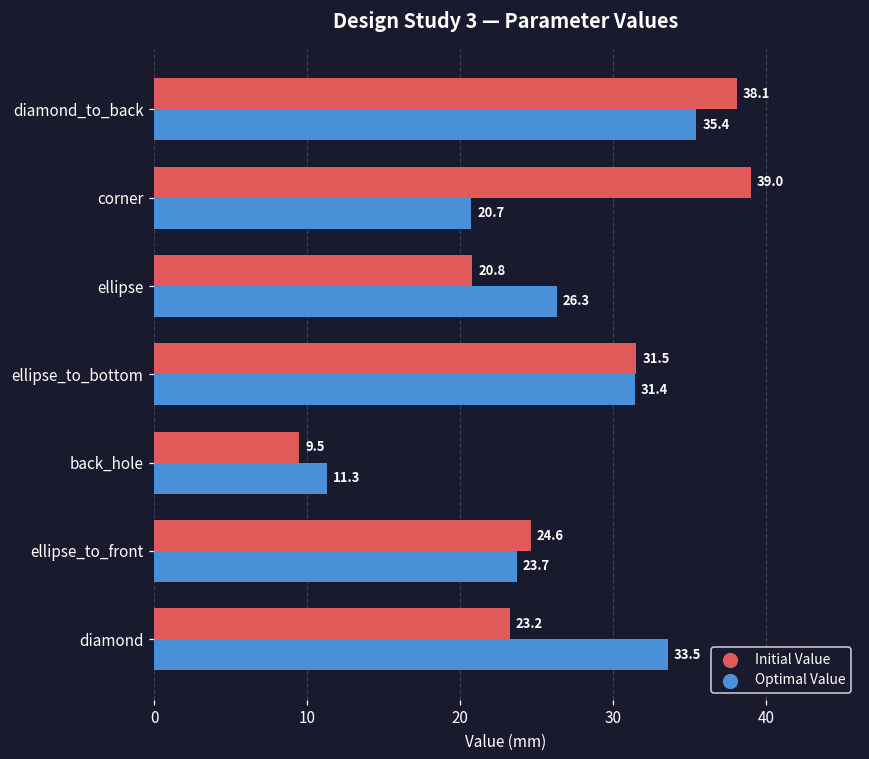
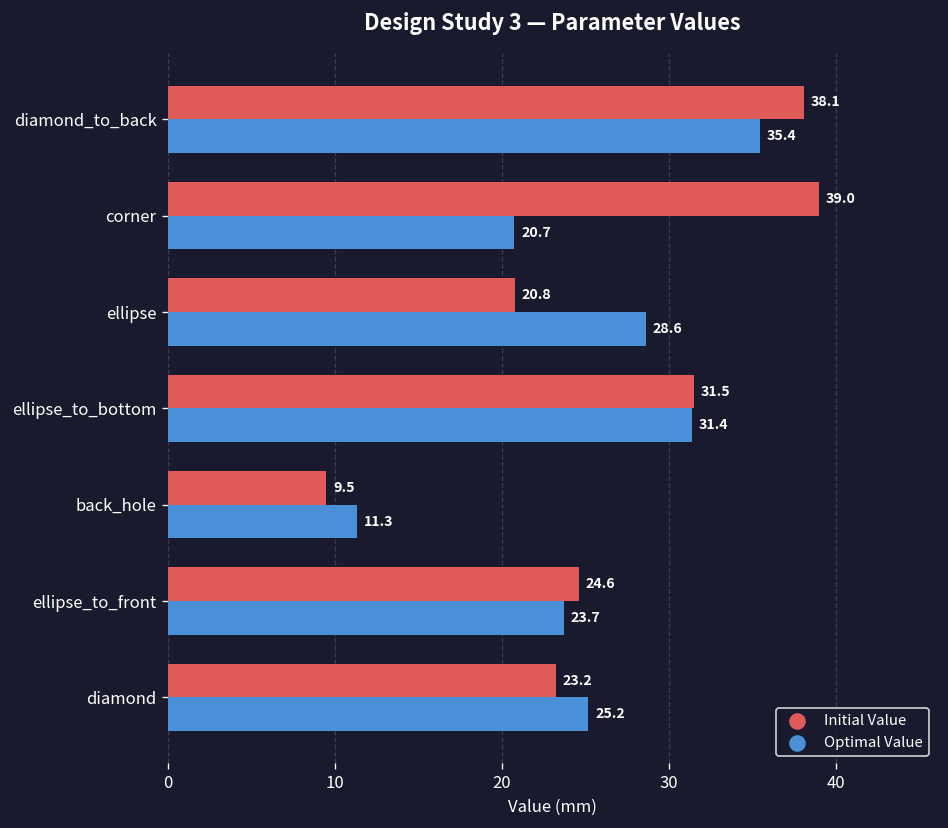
Optimal Value, ellipse: 26.3 -> 28.6
Optimal Value, diamond: 33.5 -> 25.2
